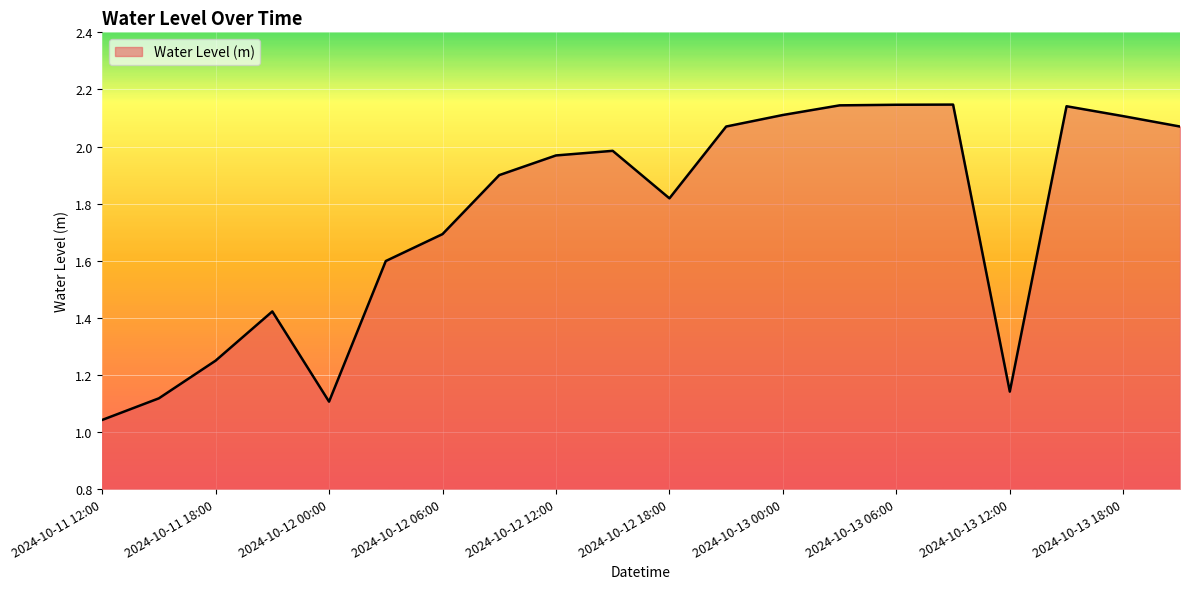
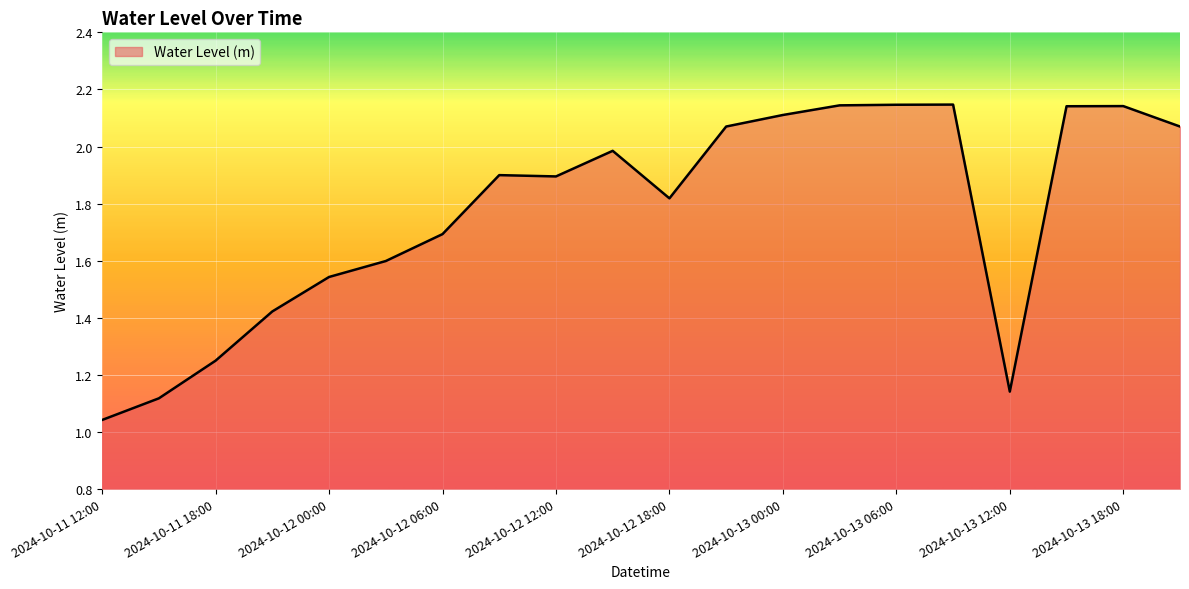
2024-10-12 00:00: 1.11 -> 1.54
2024-10-12 12:00: 1.97 -> 1.90
2024-10-13 18:00: 2.11 -> 2.14
